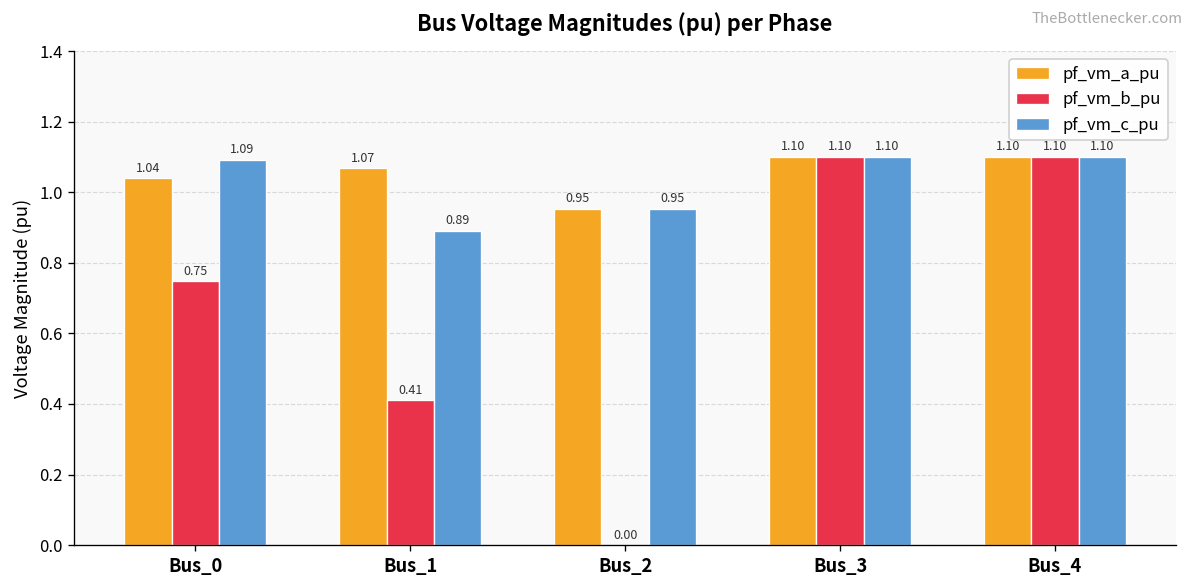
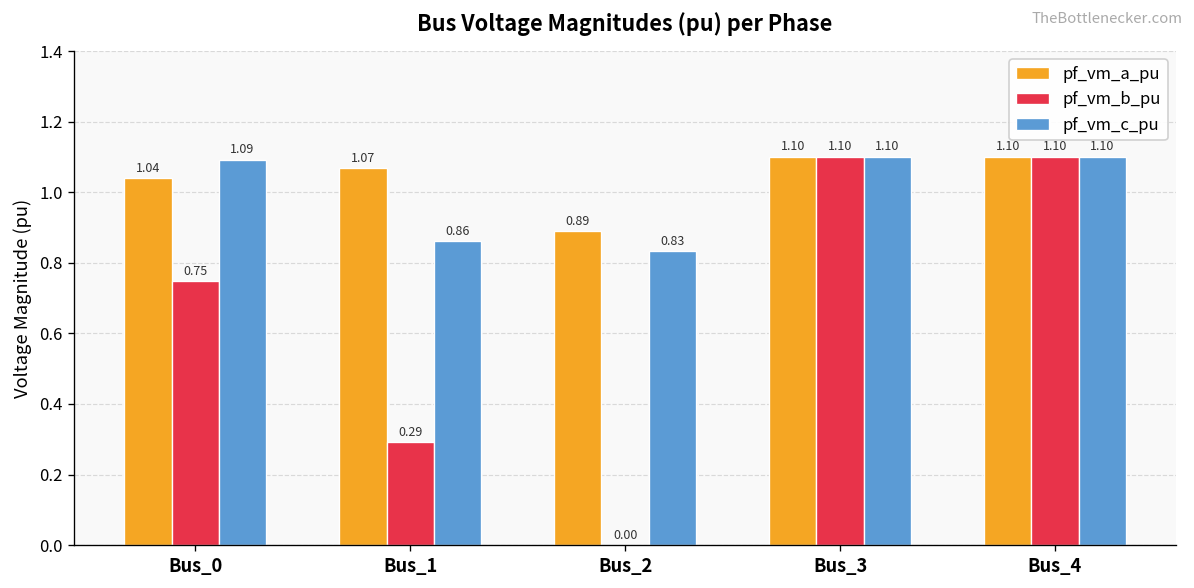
pf_vm_b_pu, Bus_1: 0.41 -> 0.29
pf_vm_c_pu, Bus_1: 0.89 -> 0.86
pf_vm_a_pu, Bus_2: 0.95 -> 0.89
pf_vm_c_pu, Bus_2: 0.95 -> 0.83
